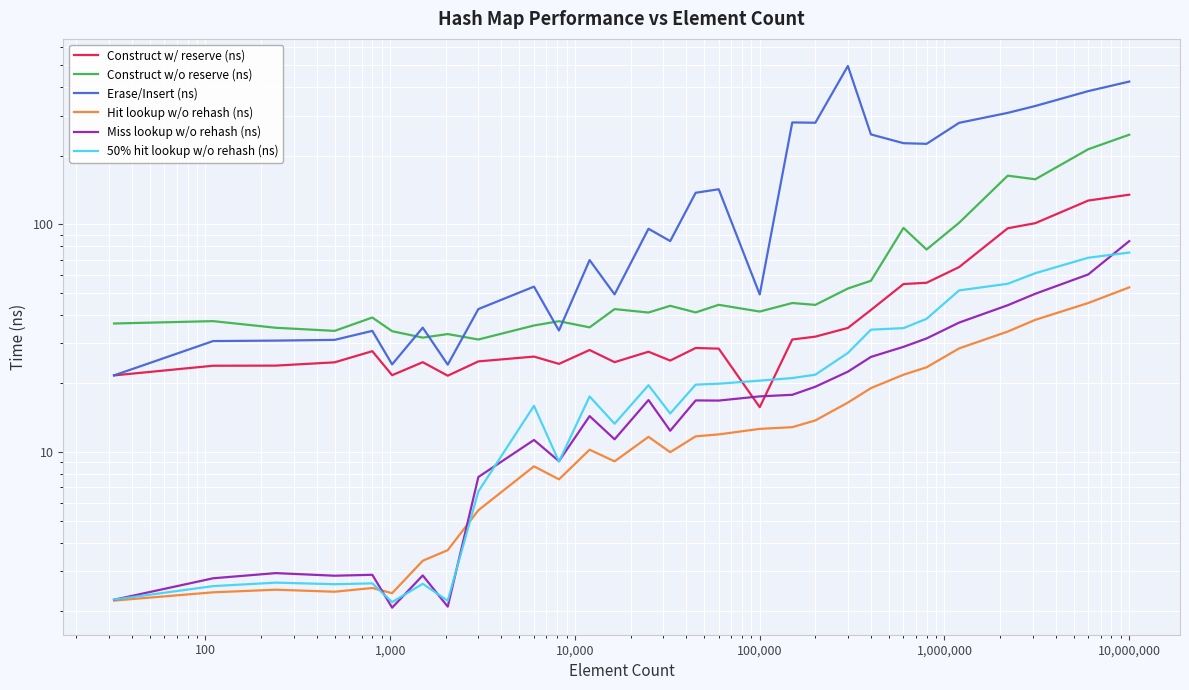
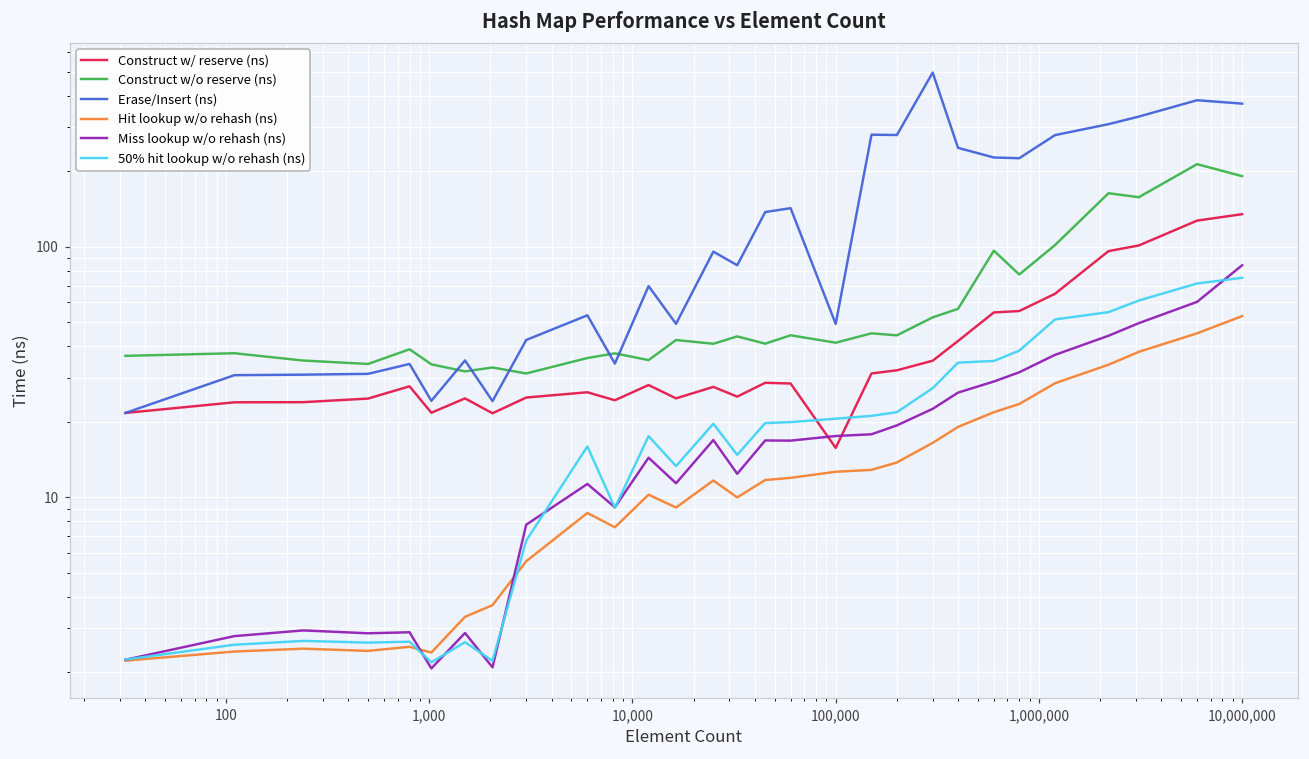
Construct w/o reserve (ns), 10,000,000: 250 -> 190
Erase/Insert (ns), 10,000,000: 420 -> 370
